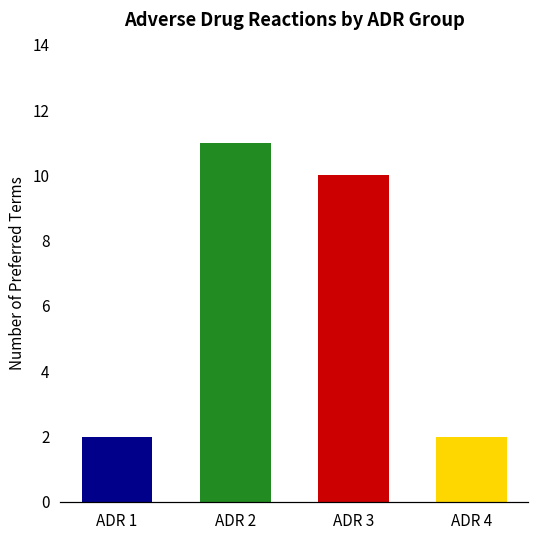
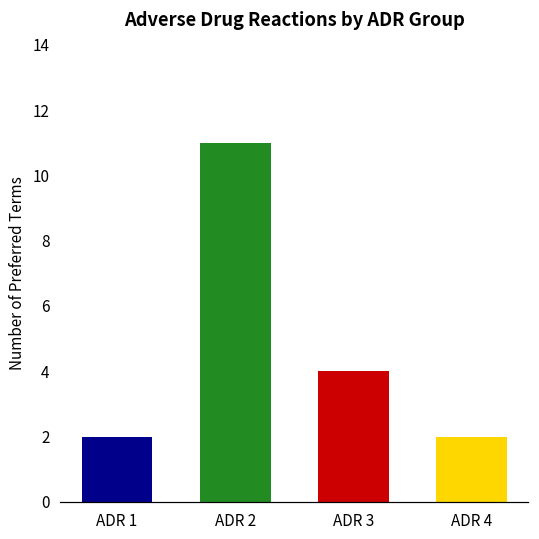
ADR 3: 10 -> 4
